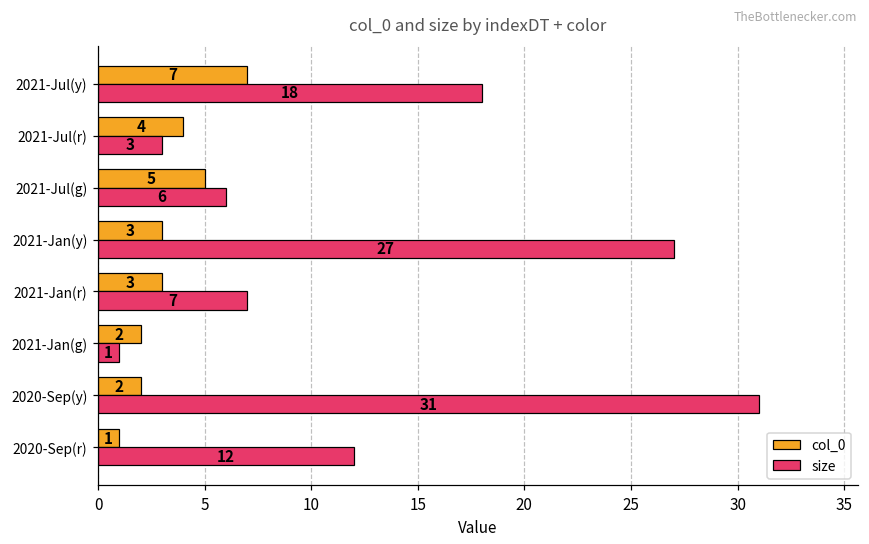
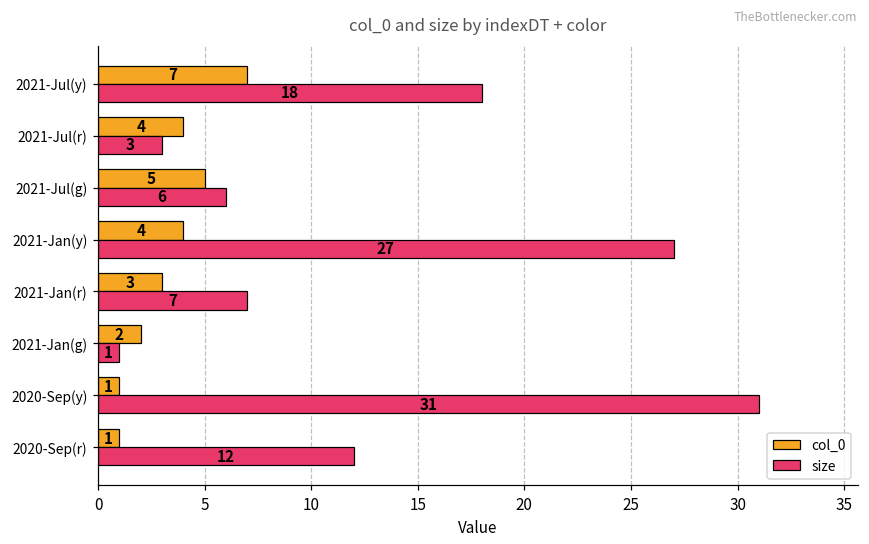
col_0, 2021-Jan(y): 3 -> 4
col_0, 2020-Sep(y): 2 -> 1
